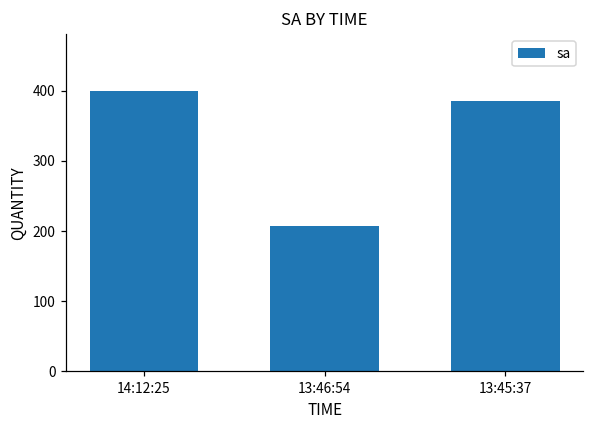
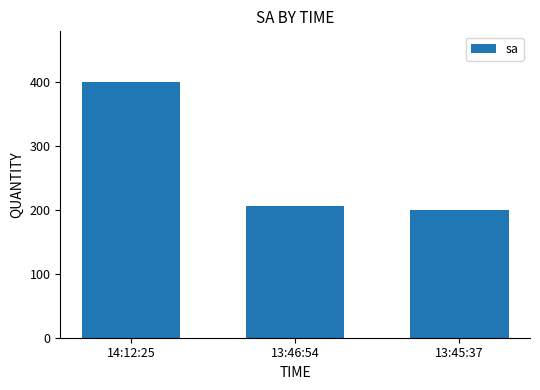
13:45:37: 390 -> 200
